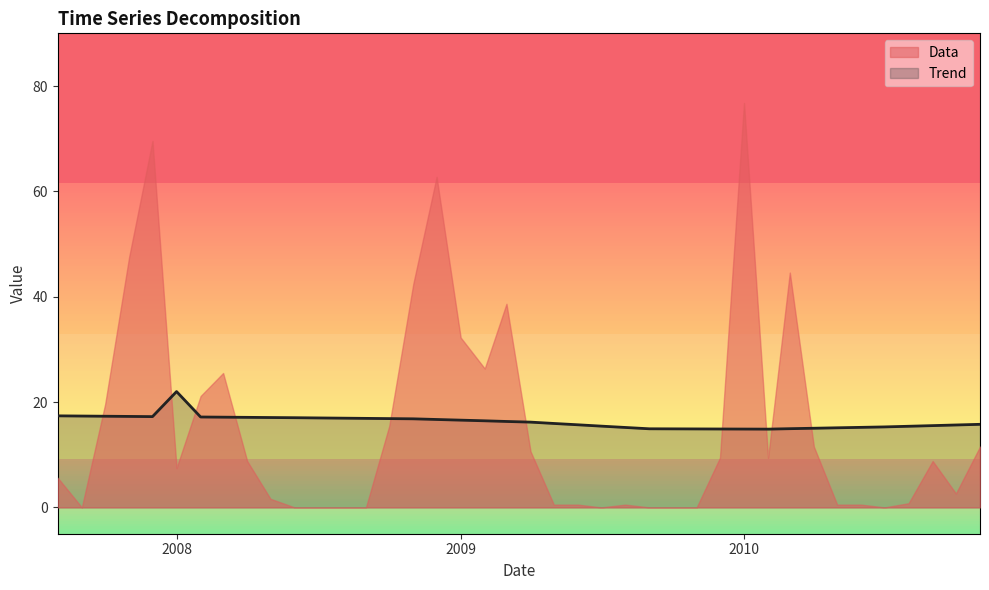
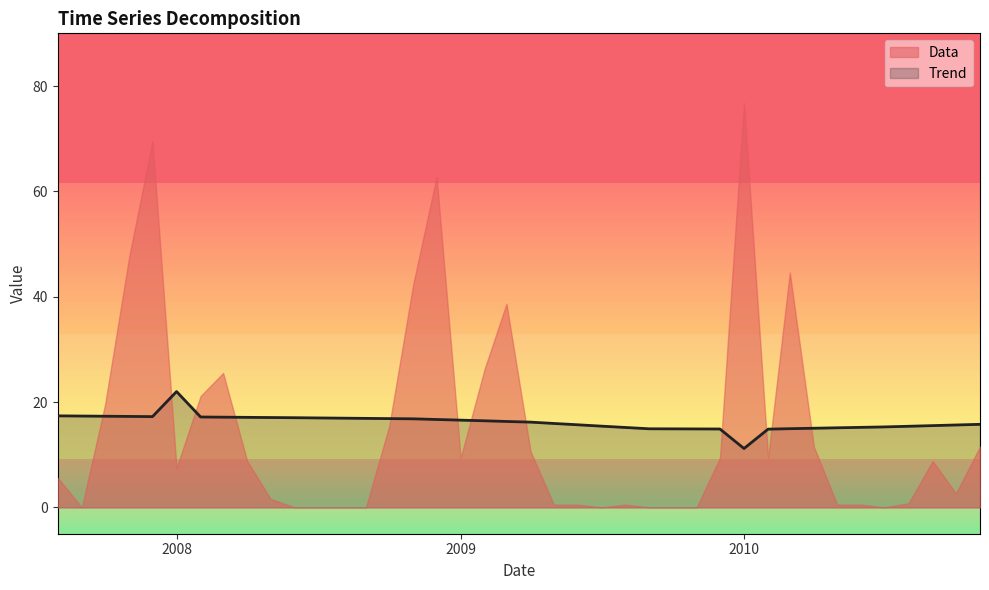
Data, 2009: 32 -> 9
Trend, 2010: 15 -> 11
